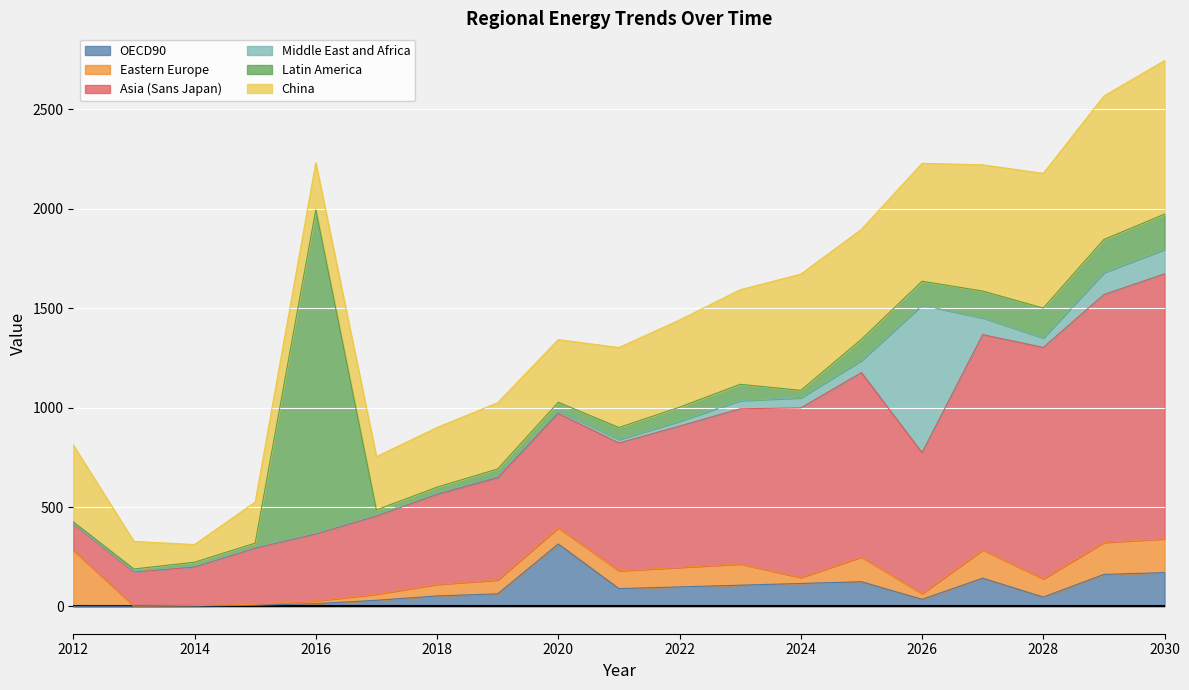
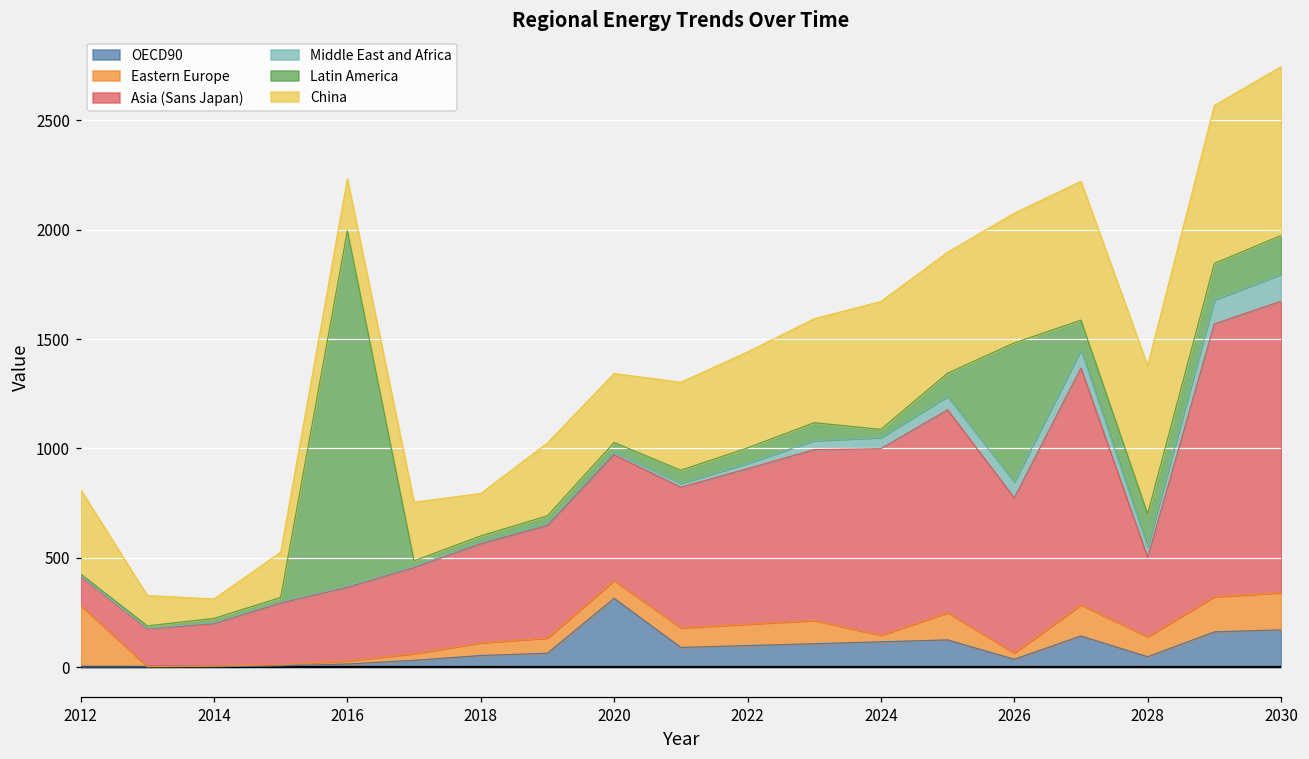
China, 2018: 300 -> 190
Middle East and Africa, 2026: 740 -> 70
Latin America, 2026: 120 -> 640
Asia (Sans Japan), 2028: 1160 -> 360
